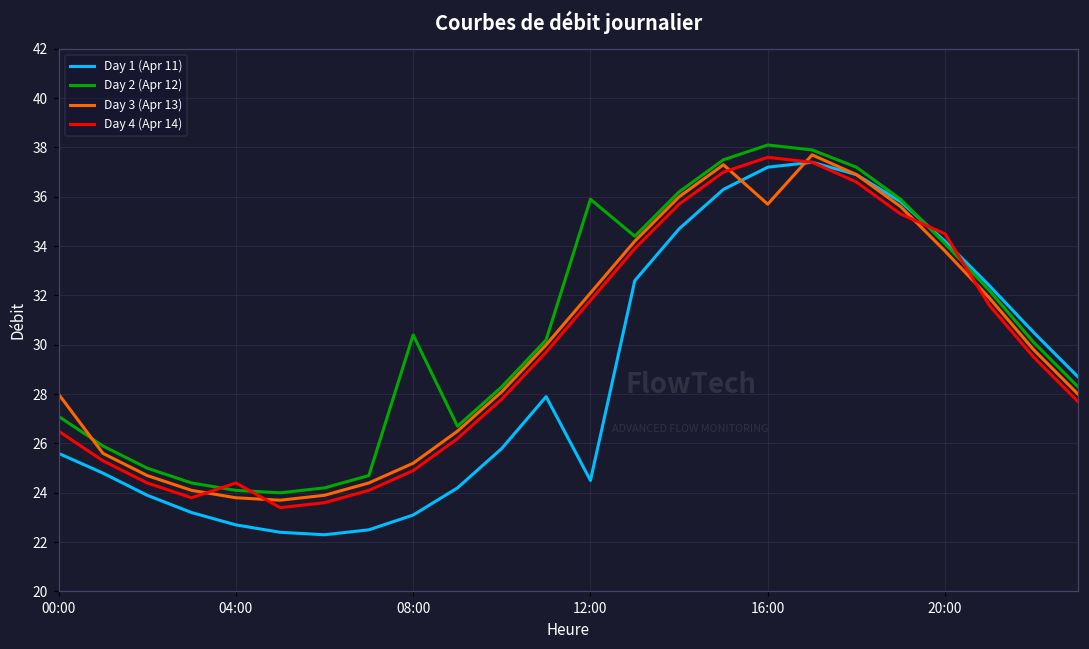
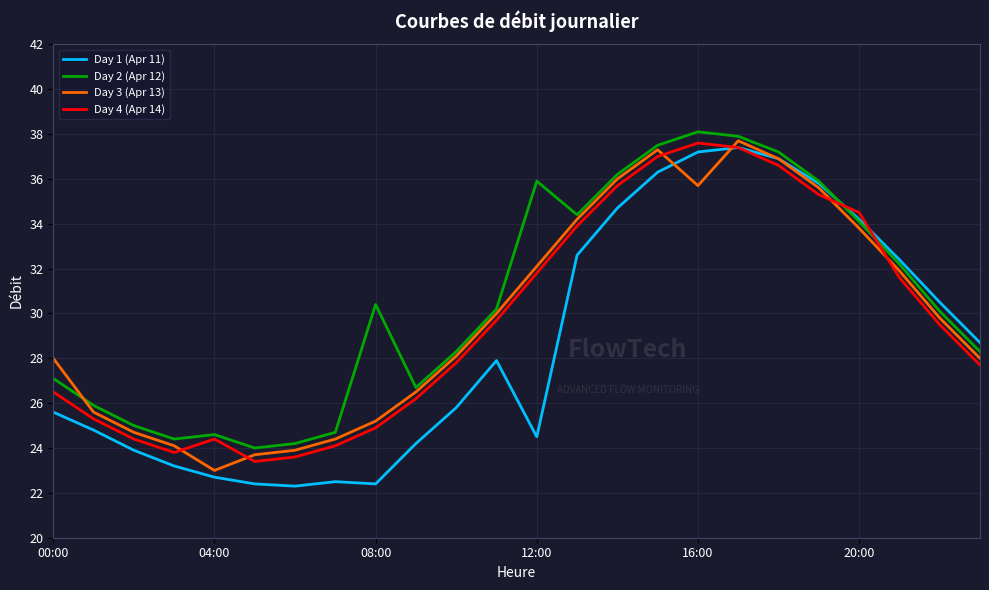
Day 2 (Apr 12), 04:00: 24.1 -> 24.6
Day 3 (Apr 13), 04:00: 23.8 -> 23.0
Day 1 (Apr 11), 08:00: 23.1 -> 22.4
